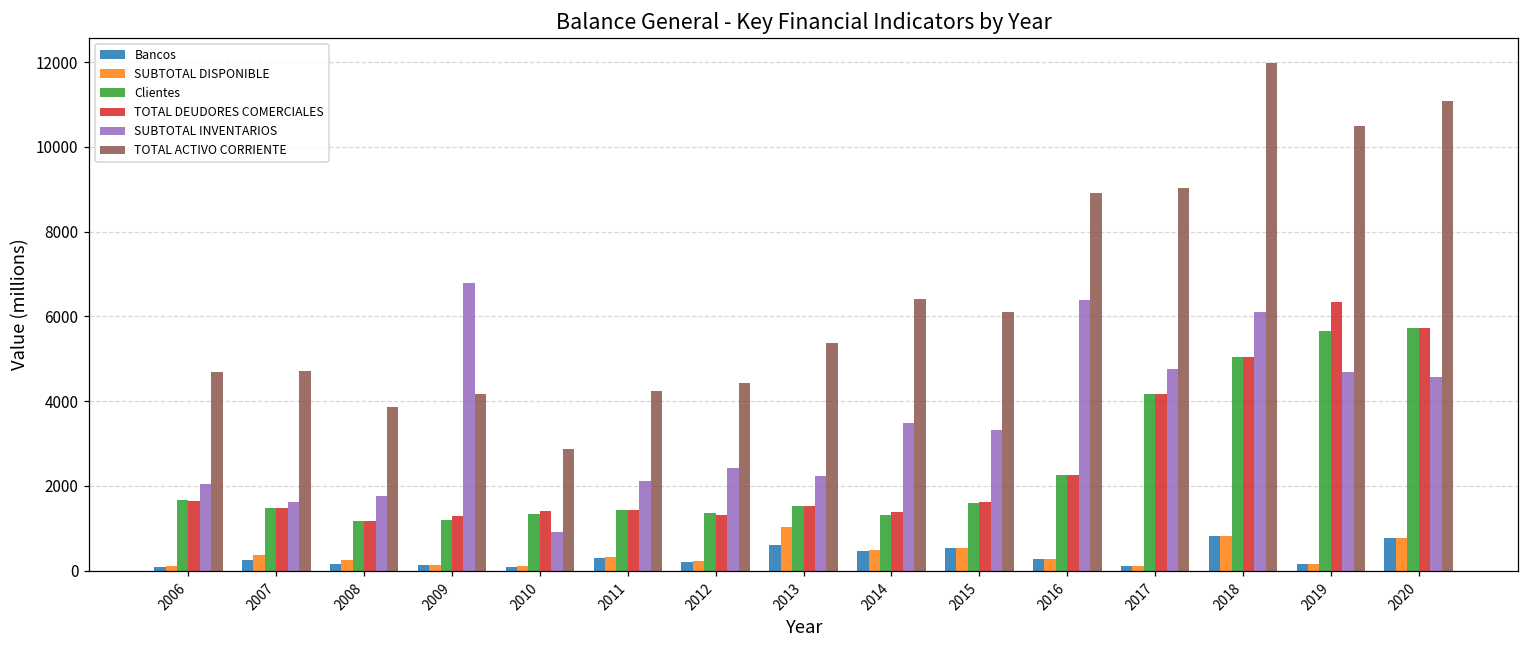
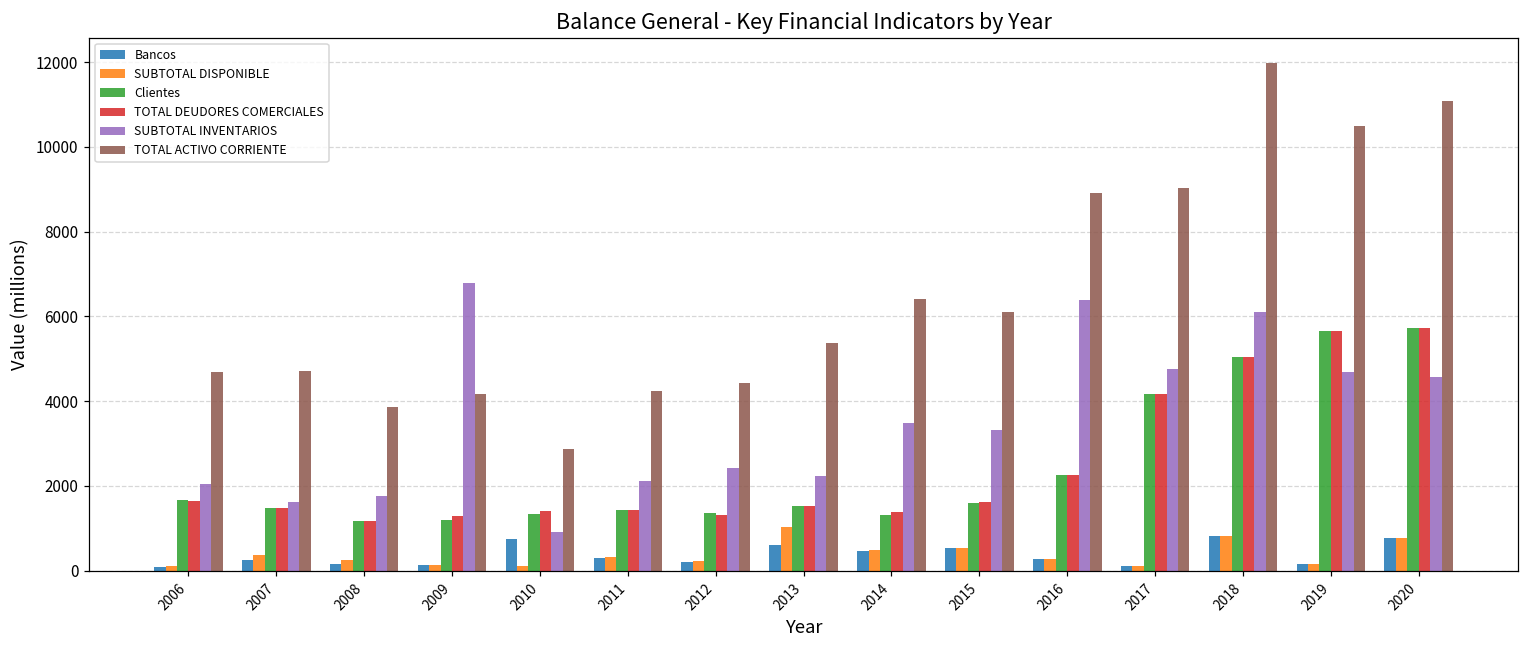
Bancos, 2010: 100 -> 700
TOTAL DEUDORES COMERCIALES, 2019: 6300 -> 5600
